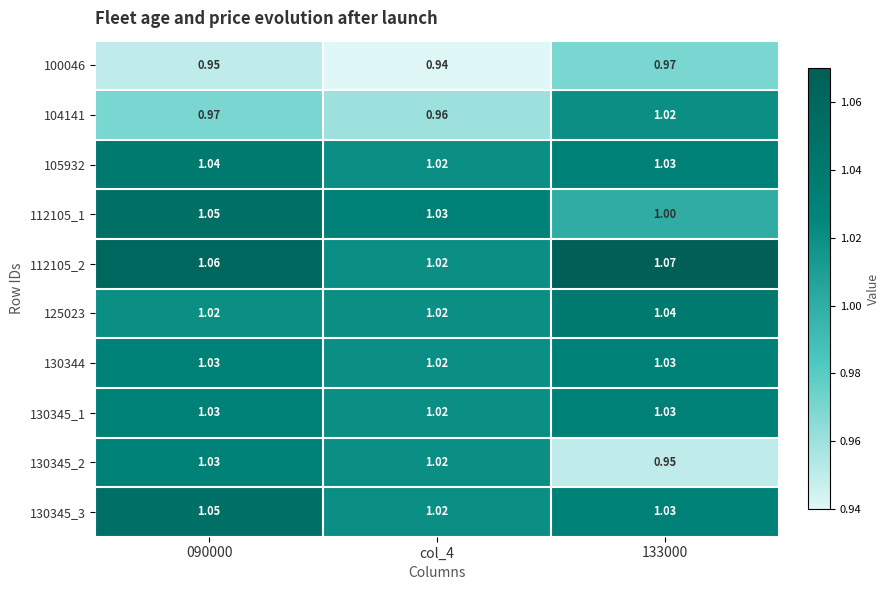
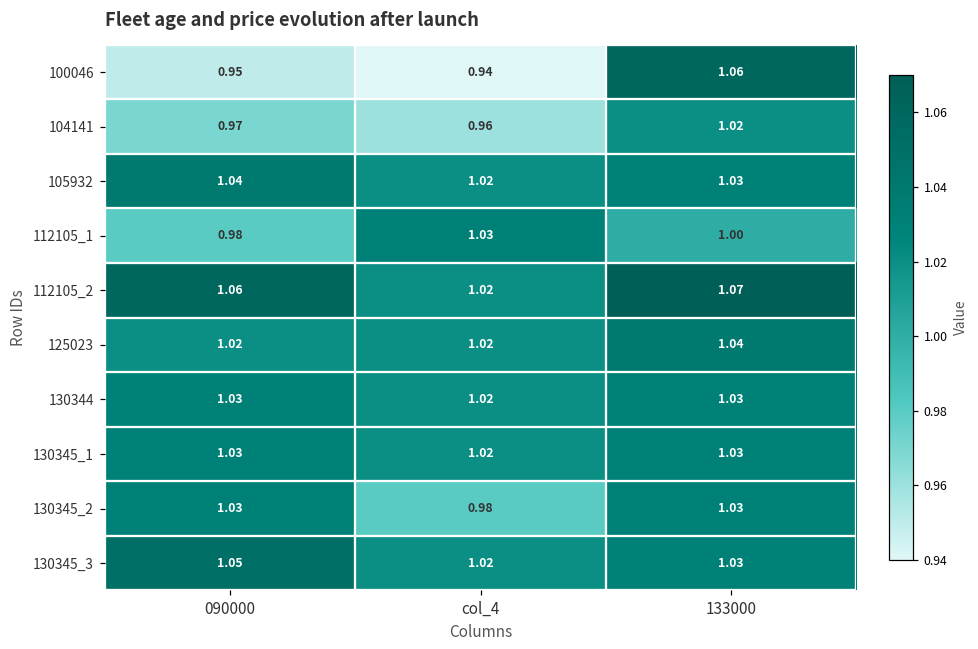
100046, 133000: 0.97 -> 1.06
112105_1, 090000: 1.05 -> 0.98
130345_2, col_4: 1.02 -> 0.98
130345_2, 133000: 0.95 -> 1.03
